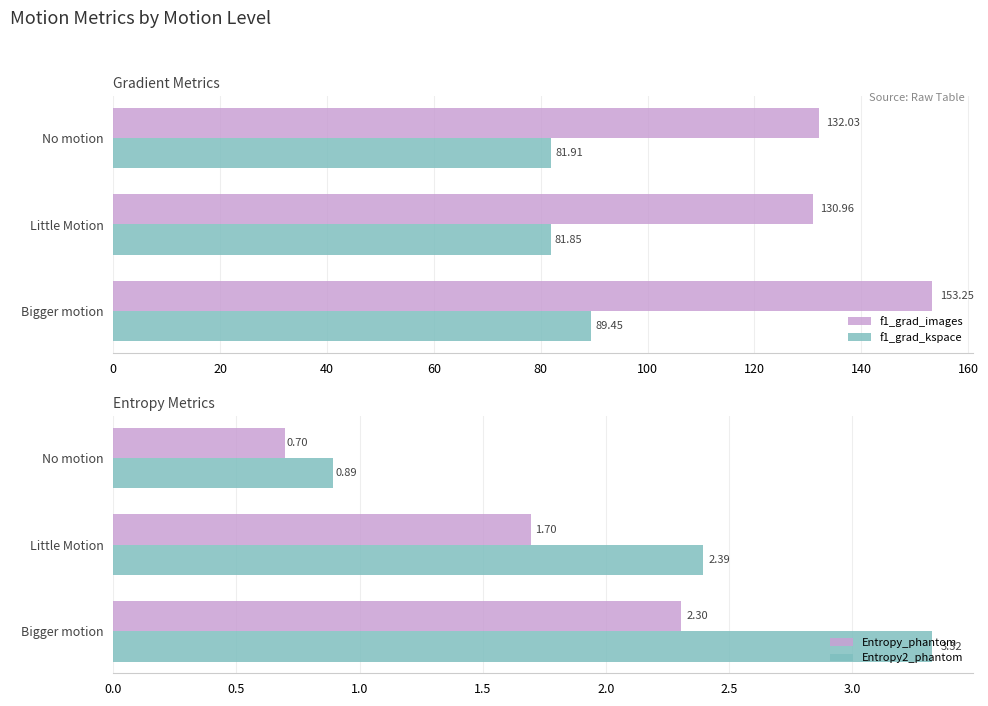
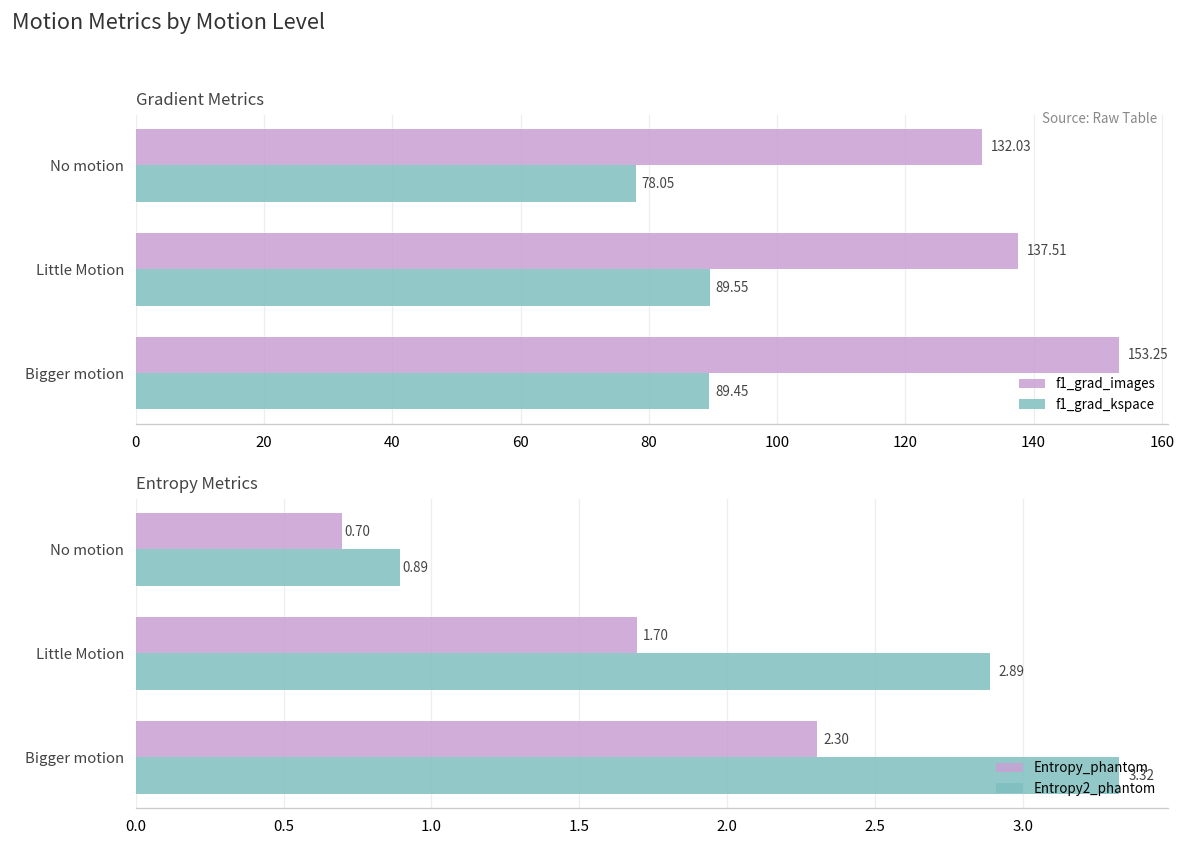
Gradient Metrics, f1_grad_kspace, No motion: 81.91 -> 78.05
Gradient Metrics, f1_grad_images, Little Motion: 130.96 -> 137.51
Gradient Metrics, f1_grad_kspace, Little Motion: 81.85 -> 89.55
Entropy Metrics, Entropy2_phantom, Little Motion: 2.39 -> 2.89
